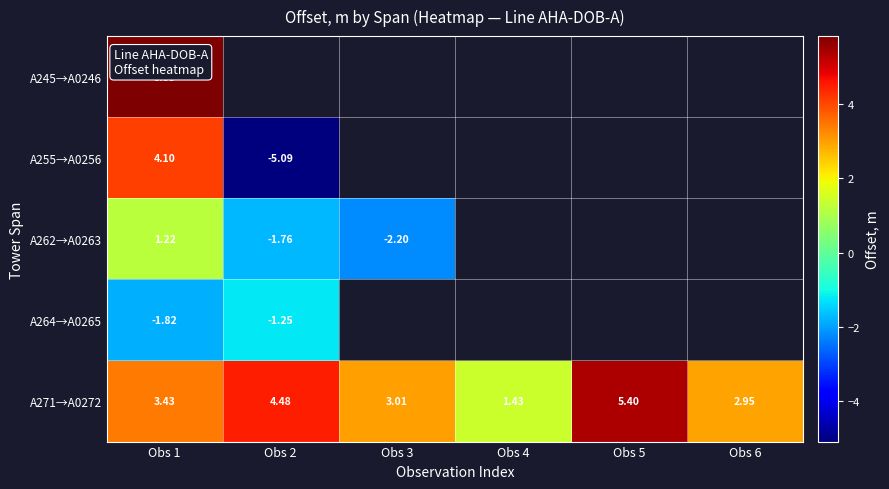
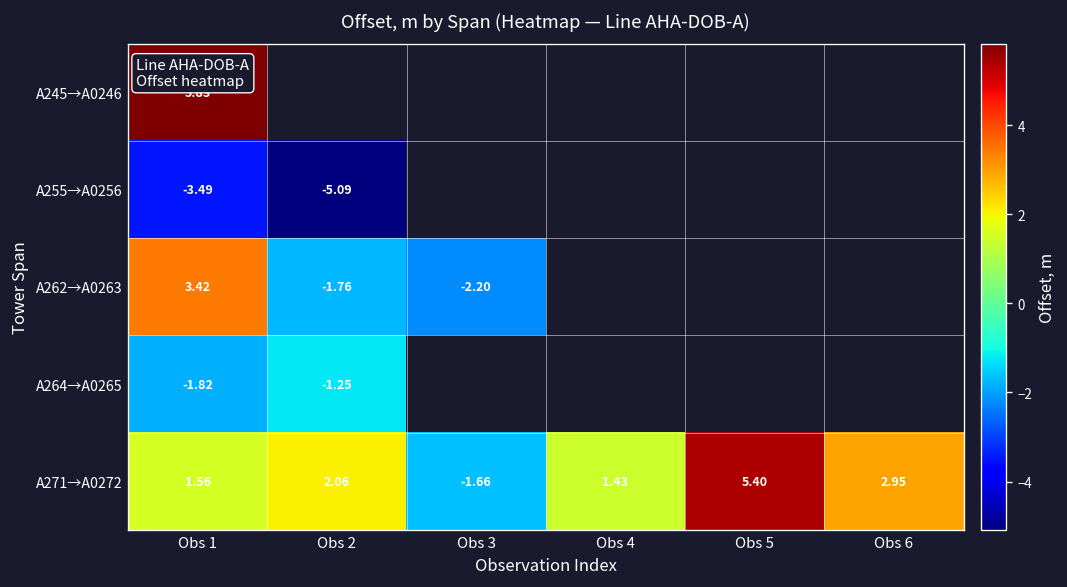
A255→A0256, Obs 1: 4.10 -> -3.49
A262→A0263, Obs 1: 1.22 -> 3.42
A271→A0272, Obs 1: 3.43 -> 1.56
A271→A0272, Obs 2: 4.48 -> 2.06
A271→A0272, Obs 3: 3.01 -> -1.66
